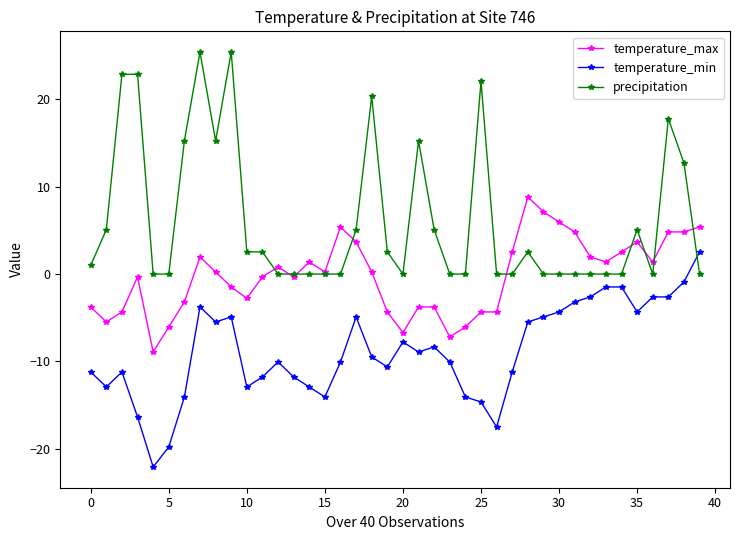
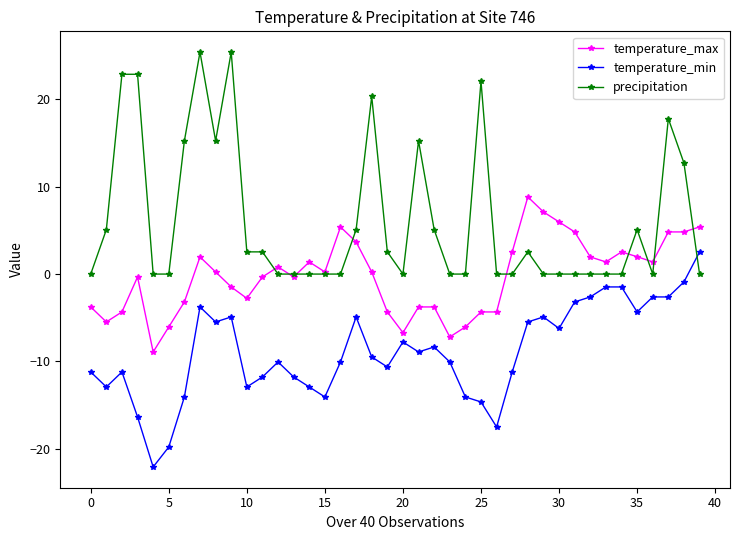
precipitation, 0: 1 -> 0
temperature_min, 30: -4 -> -6
temperature_max, 35: 4 -> 2
